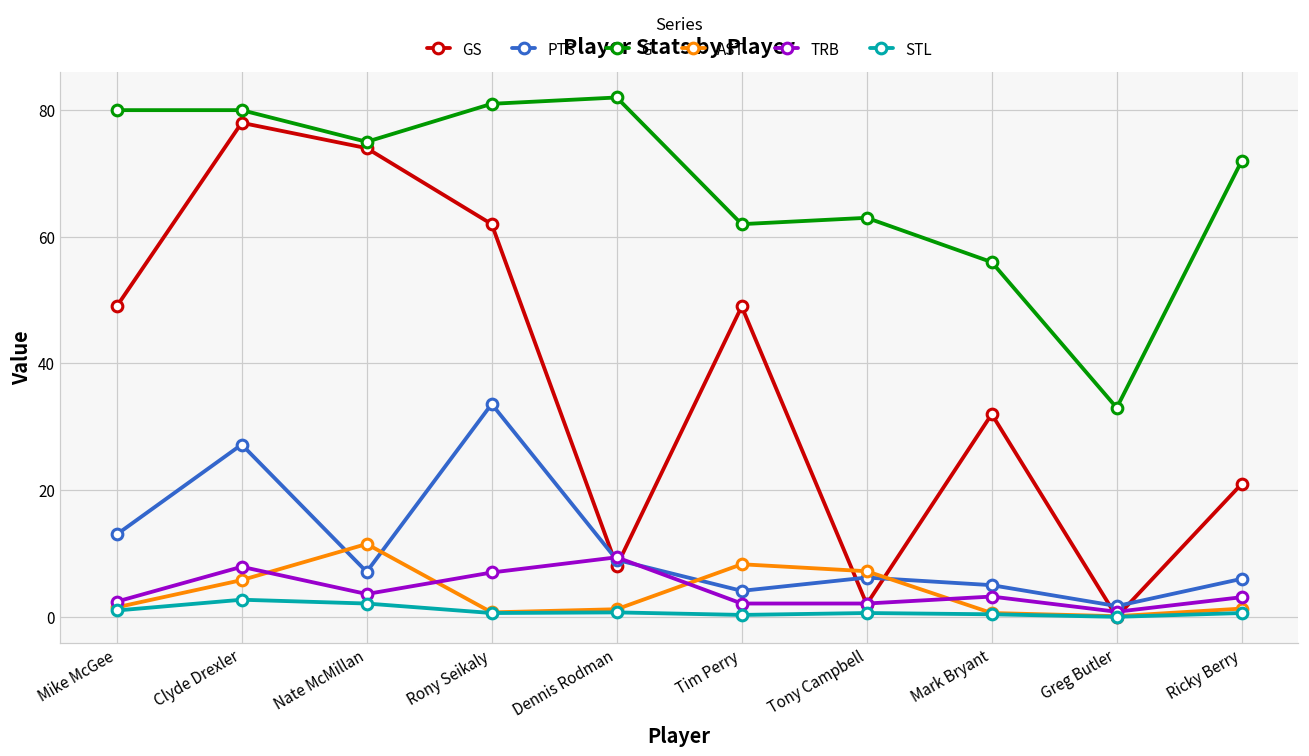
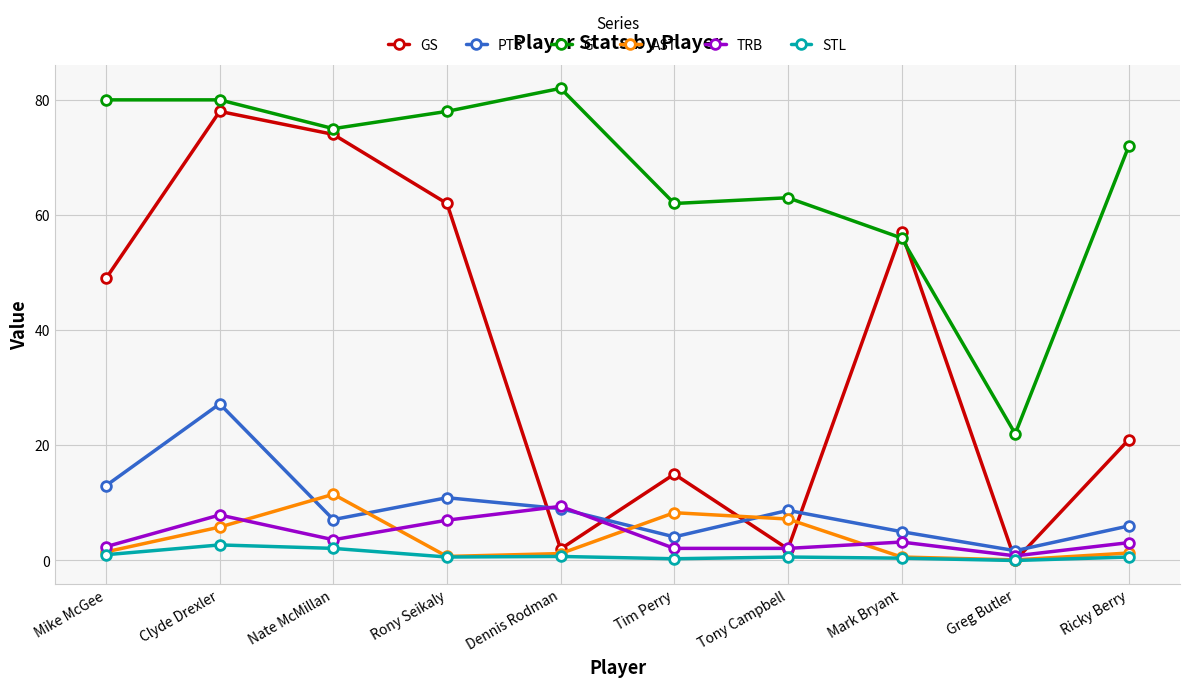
PTS, Rony Seikaly: 34 -> 11
G, Rony Seikaly: 81 -> 78
GS, Dennis Rodman: 8 -> 2
GS, Tim Perry: 49 -> 15
PTS, Tony Campbell: 6 -> 9
GS, Mark Bryant: 32 -> 57
G, Greg Butler: 33 -> 22
